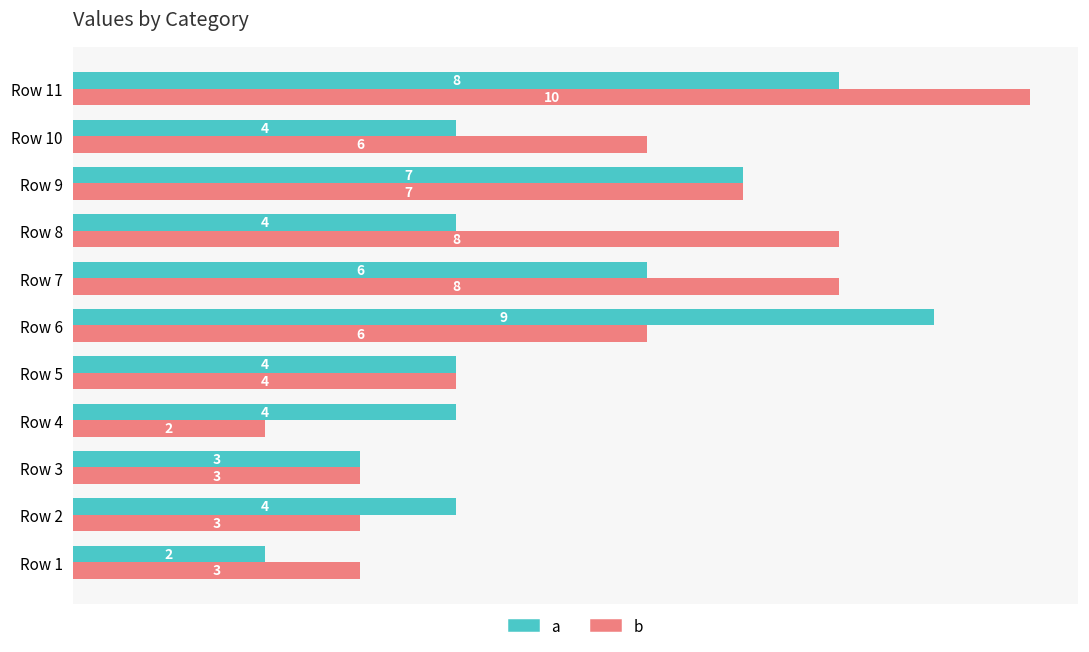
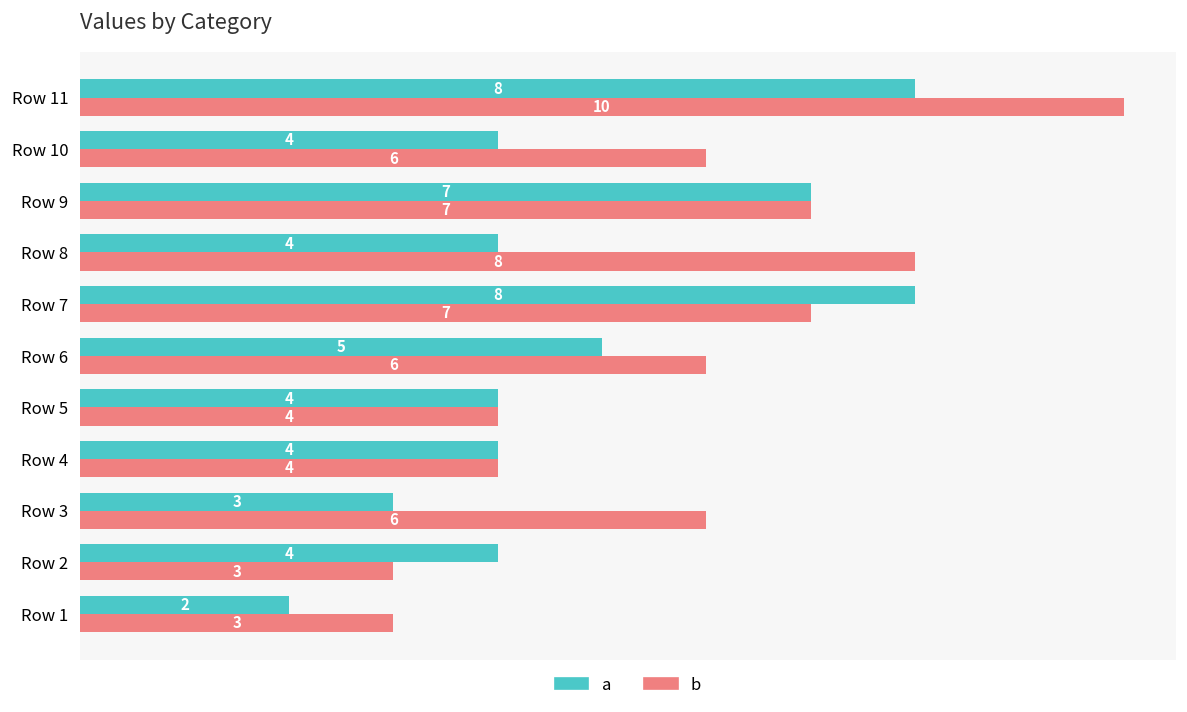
a, Row 7: 6 -> 8
b, Row 7: 8 -> 7
a, Row 6: 9 -> 5
b, Row 4: 2 -> 4
b, Row 3: 3 -> 6
